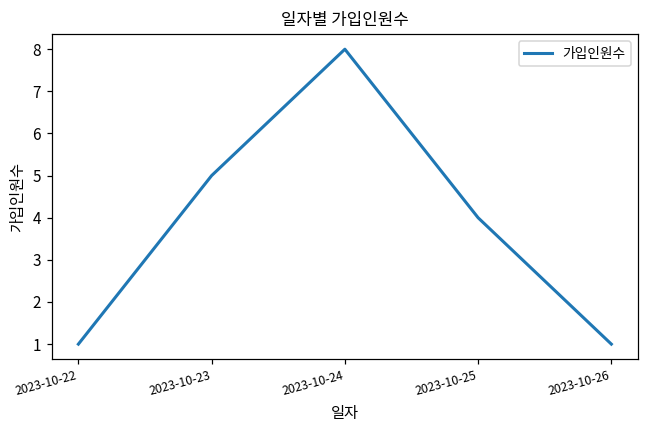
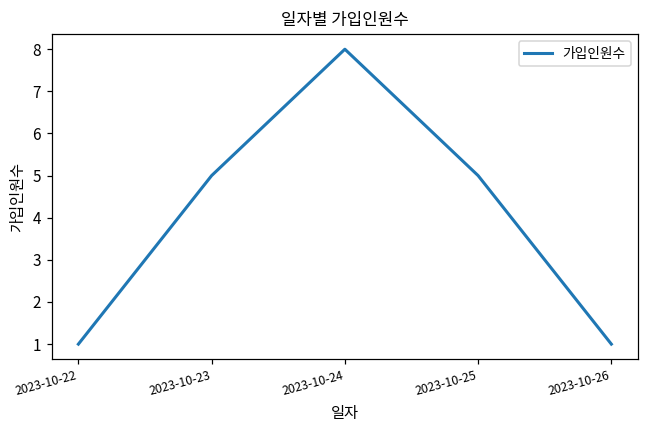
2023-10-25: 4 -> 5
